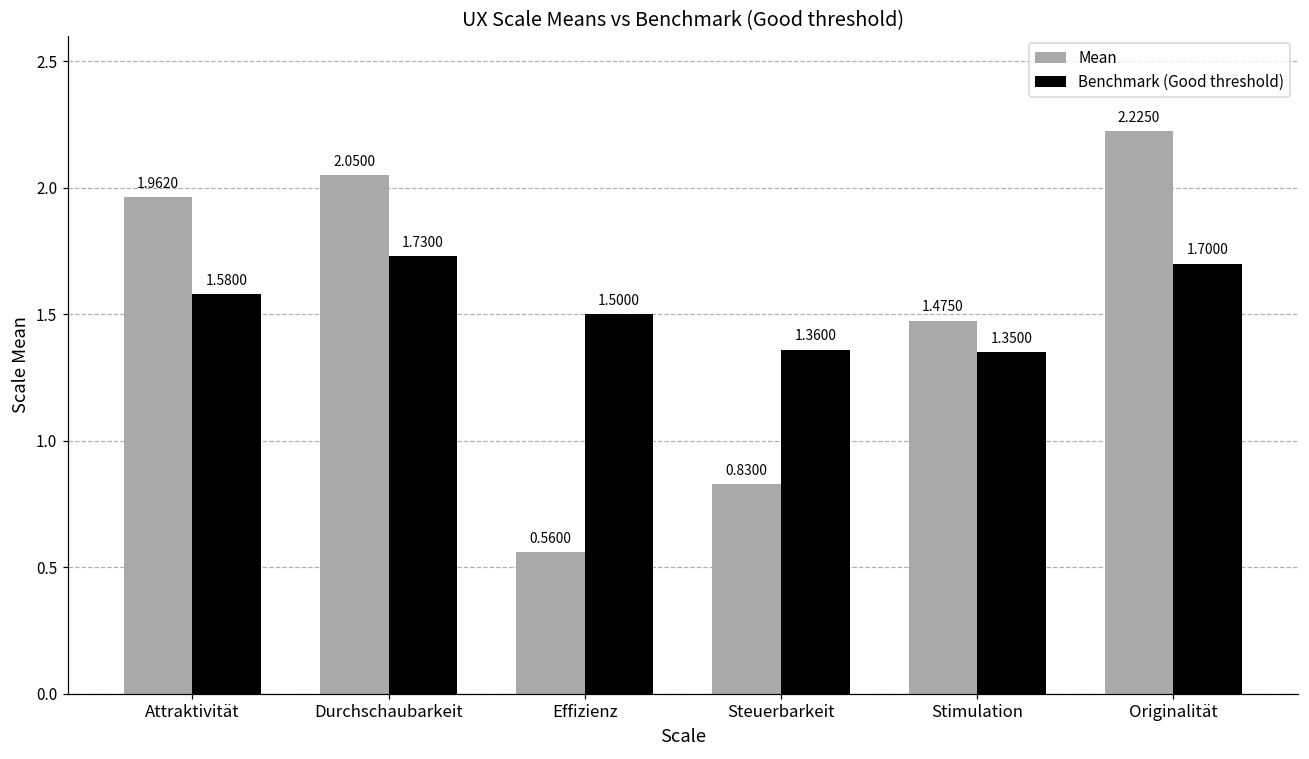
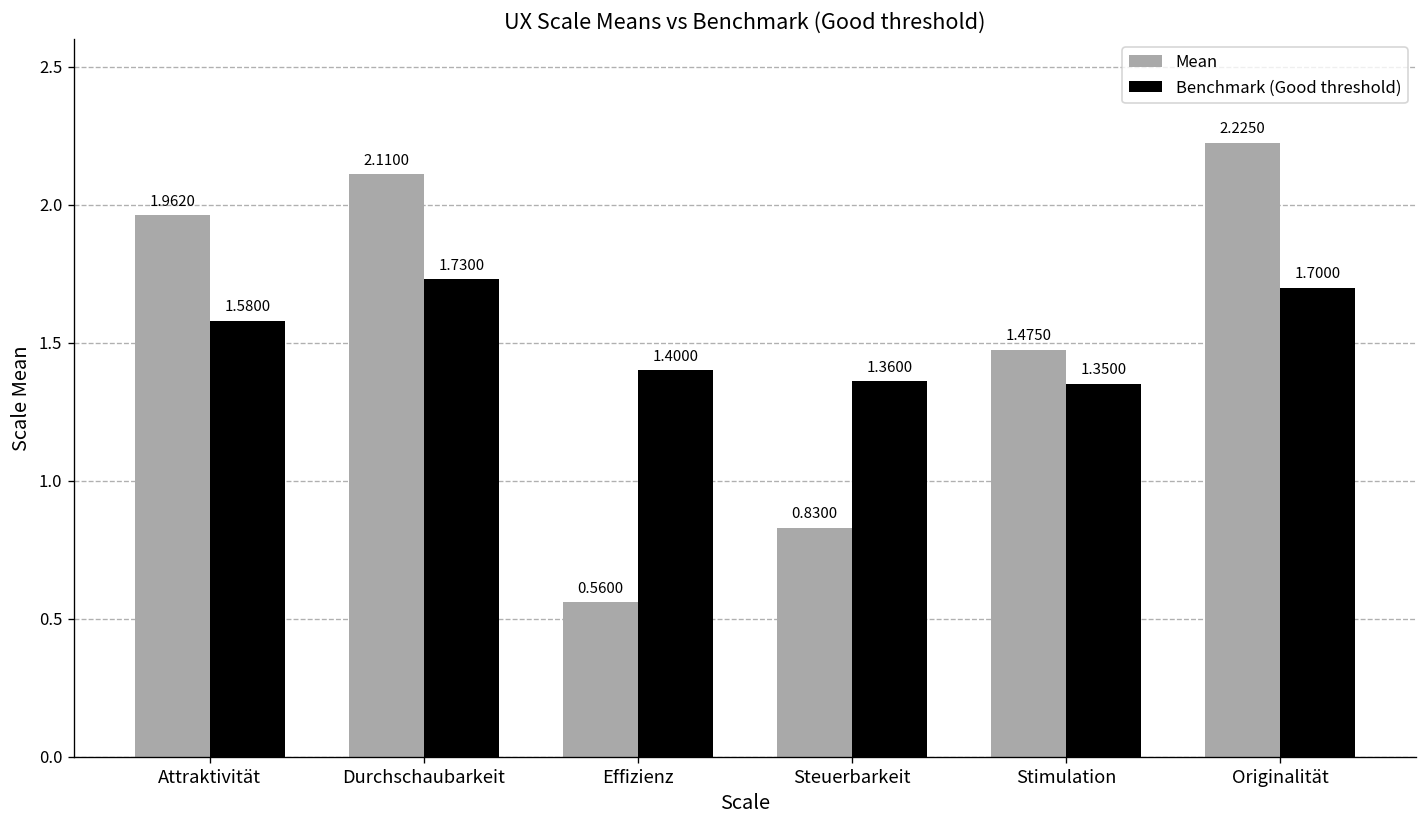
Mean, Durchschaubarkeit: 2.0500 -> 2.1100
Benchmark (Good threshold), Effizienz: 1.5000 -> 1.4000
